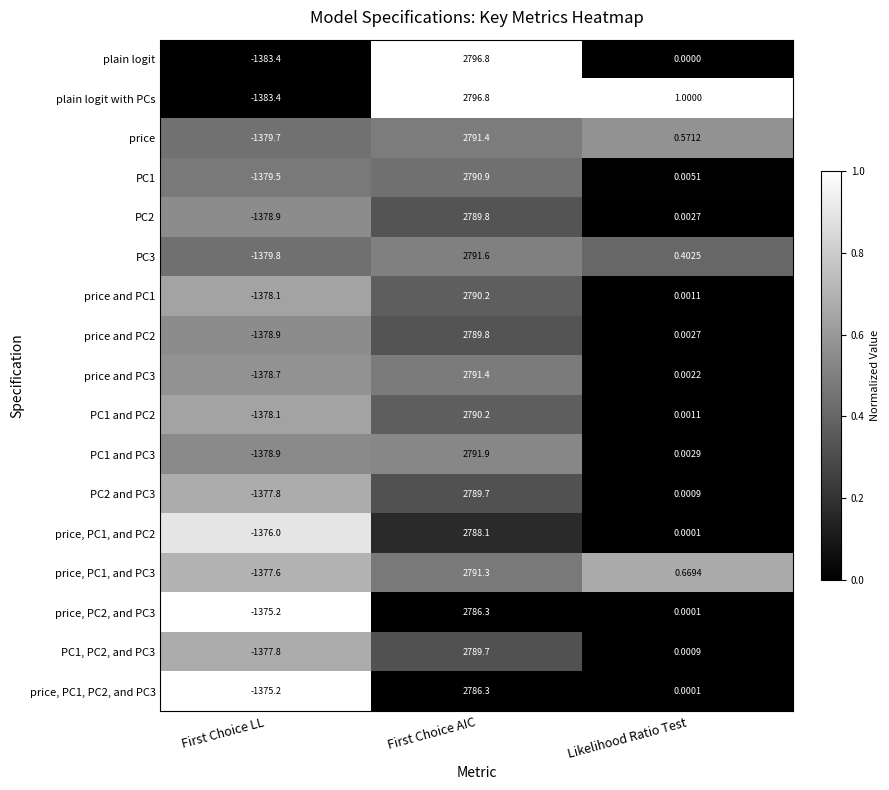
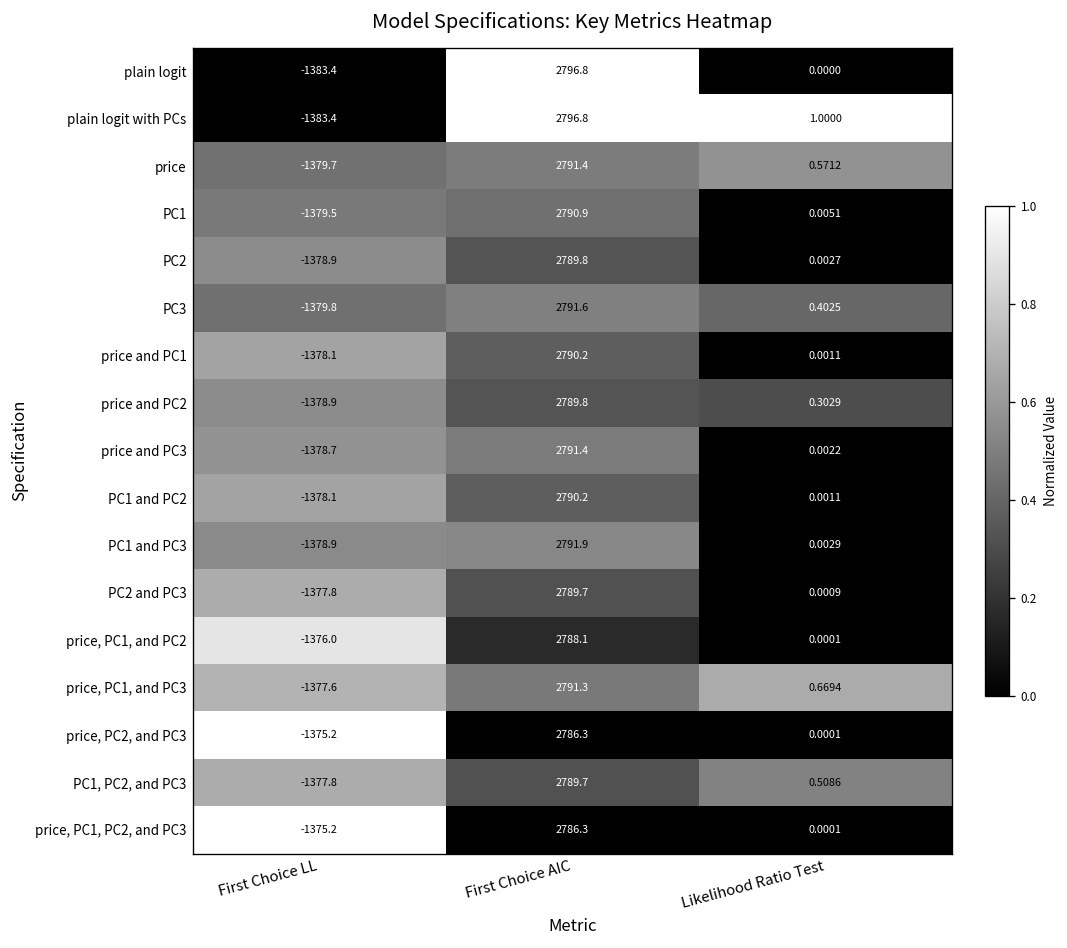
price and PC2, Likelihood Ratio Test: 0.0027 -> 0.3029
PC1, PC2, and PC3, Likelihood Ratio Test: 0.0009 -> 0.5086
